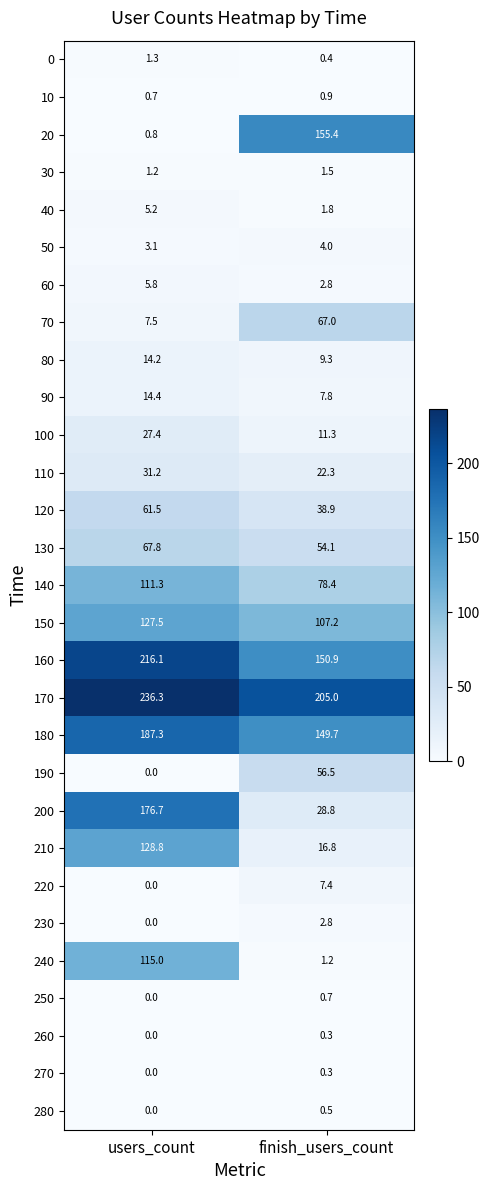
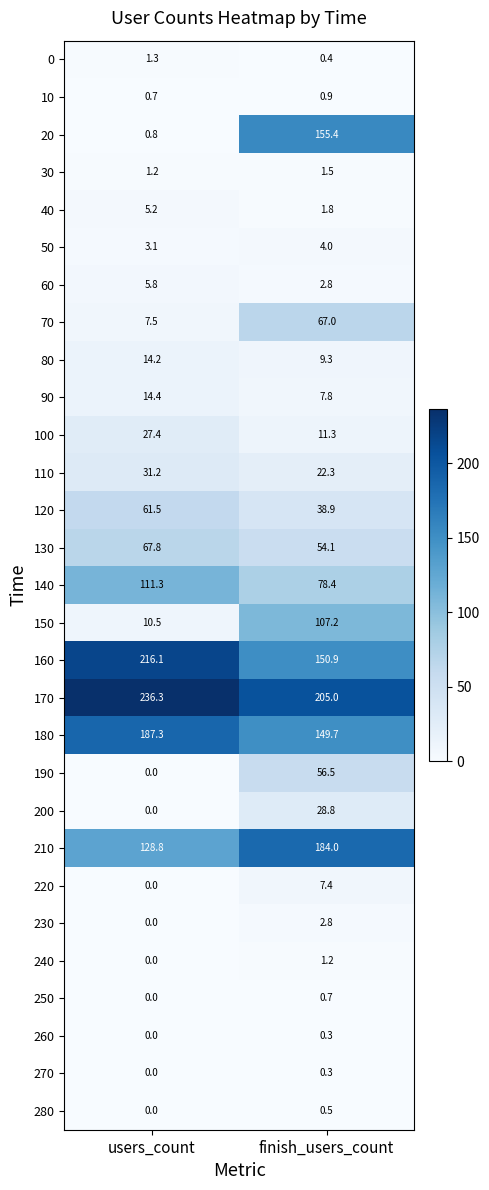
150, users_count: 127.5 -> 10.5
200, users_count: 176.7 -> 0.0
210, finish_users_count: 16.8 -> 184.0
240, users_count: 115.0 -> 0.0
